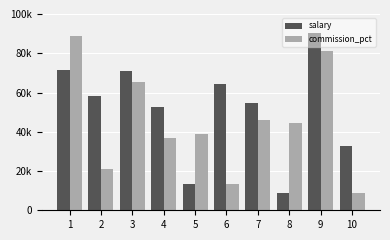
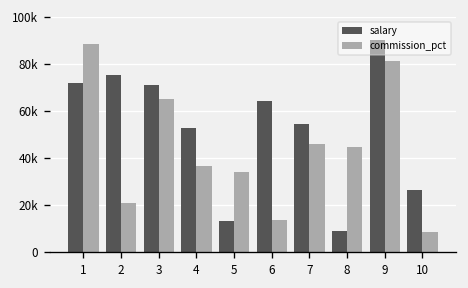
salary, 2: 58000 -> 75000
commission_pct, 5: 39000 -> 34000
salary, 10: 33000 -> 26000
